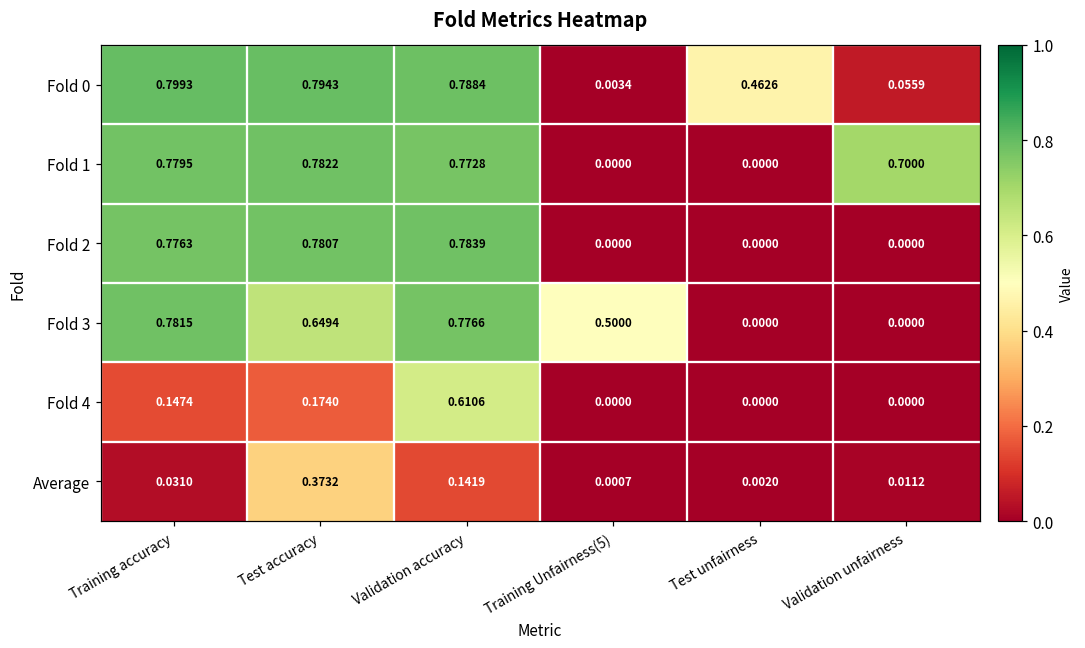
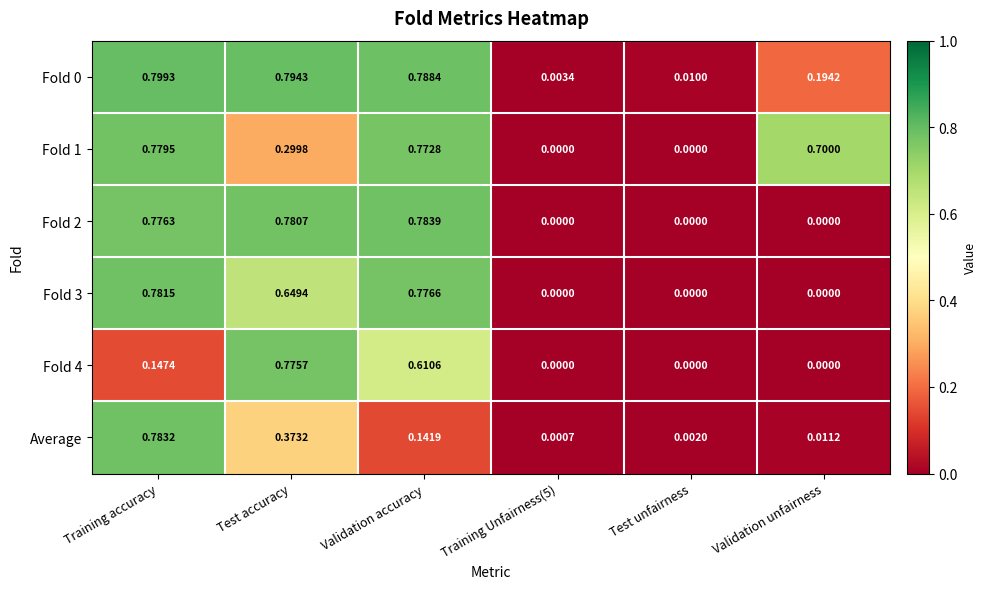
Fold 0, Test unfairness: 0.4626 -> 0.0100
Fold 0, Validation unfairness: 0.0559 -> 0.1942
Fold 1, Test accuracy: 0.7822 -> 0.2998
Fold 3, Training Unfairness(5): 0.5000 -> 0.0000
Fold 4, Test accuracy: 0.1740 -> 0.7757
Average, Training accuracy: 0.0310 -> 0.7832
